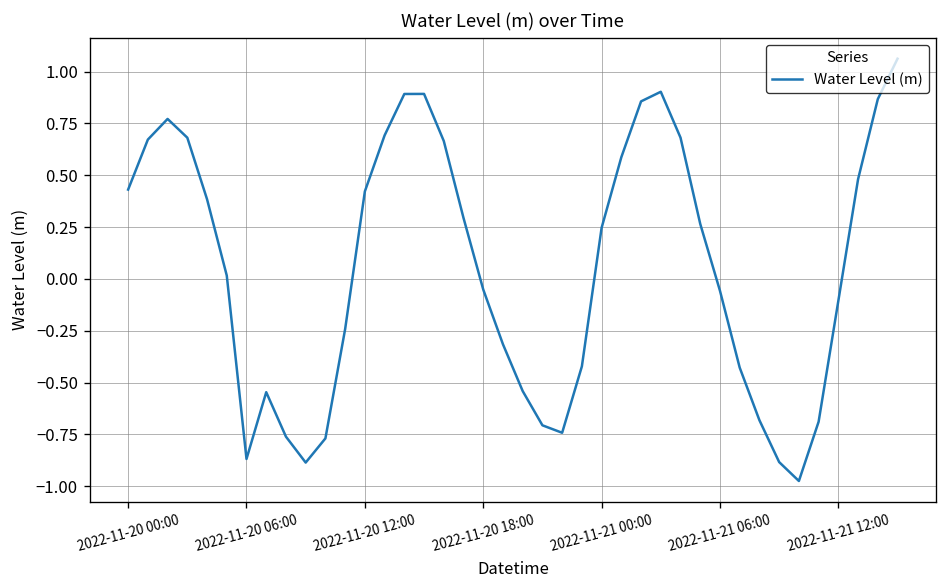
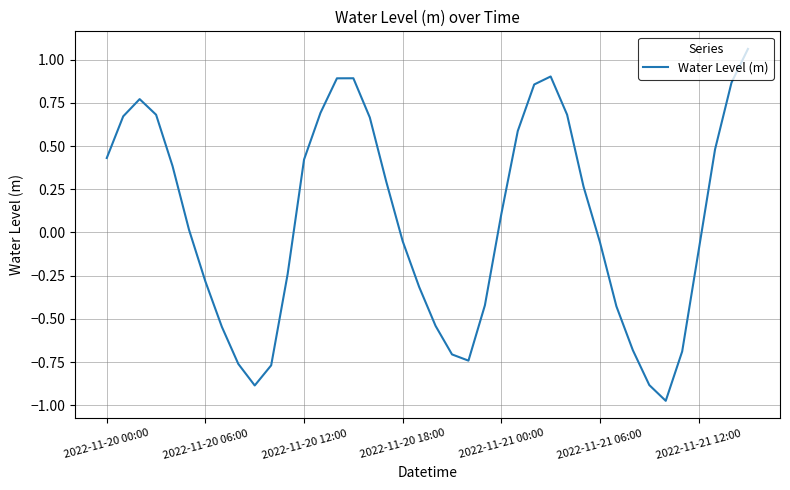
2022-11-20 06:00: -0.87 -> -0.28
2022-11-21 00:00: 0.25 -> 0.11
